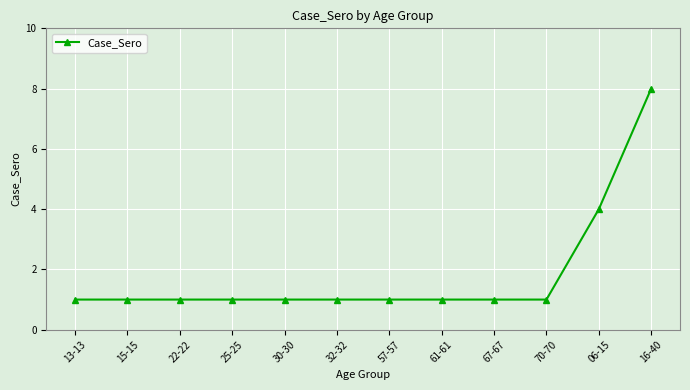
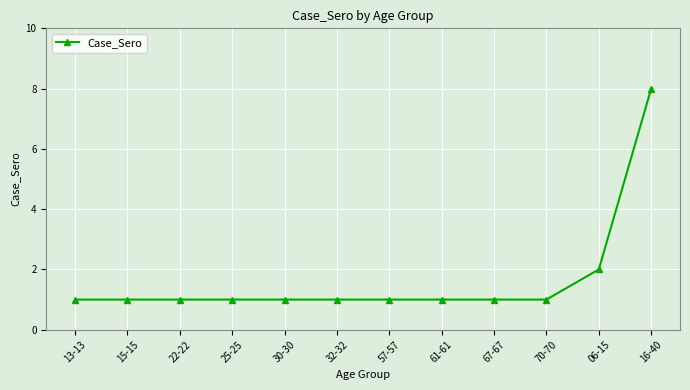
06-15: 4 -> 2
